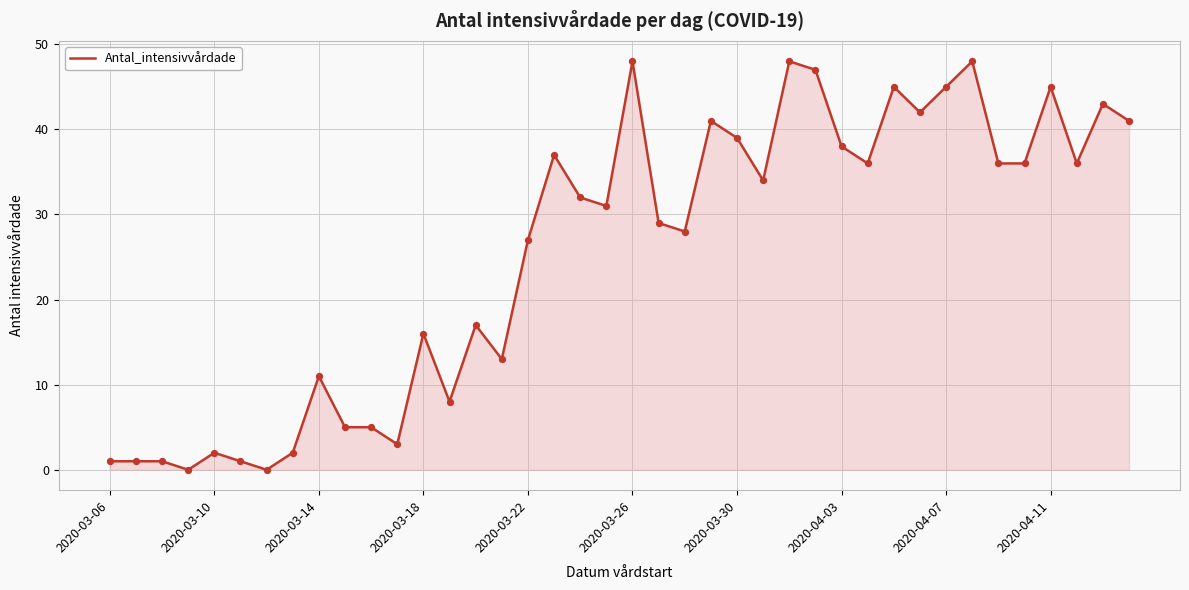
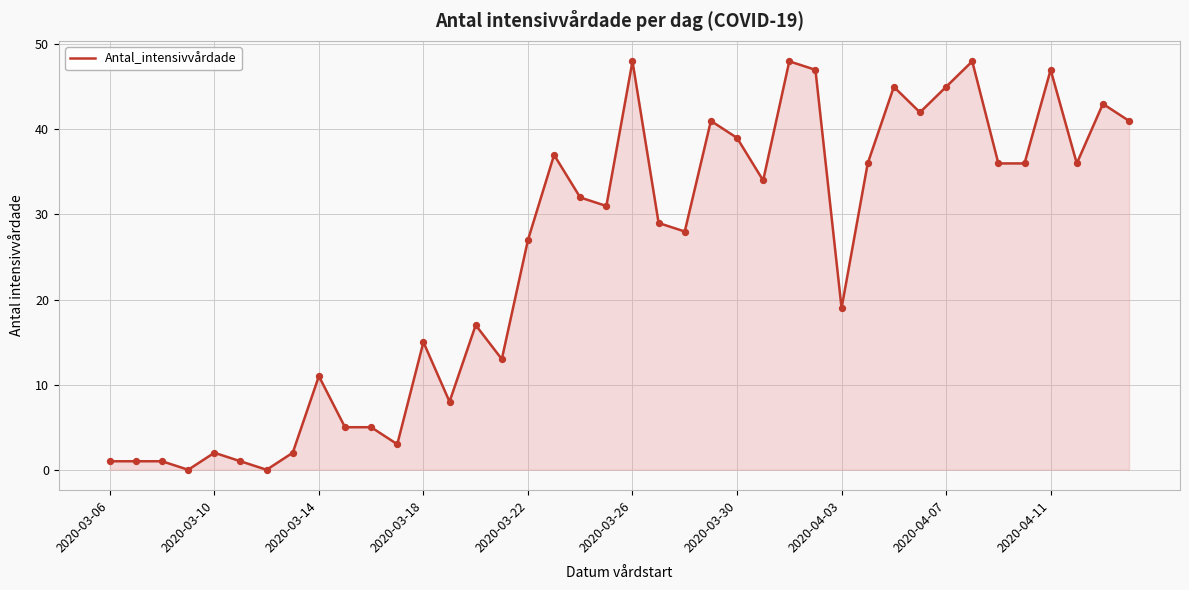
2020-03-18: 16 -> 15
2020-04-03: 38 -> 19
2020-04-11: 45 -> 47
